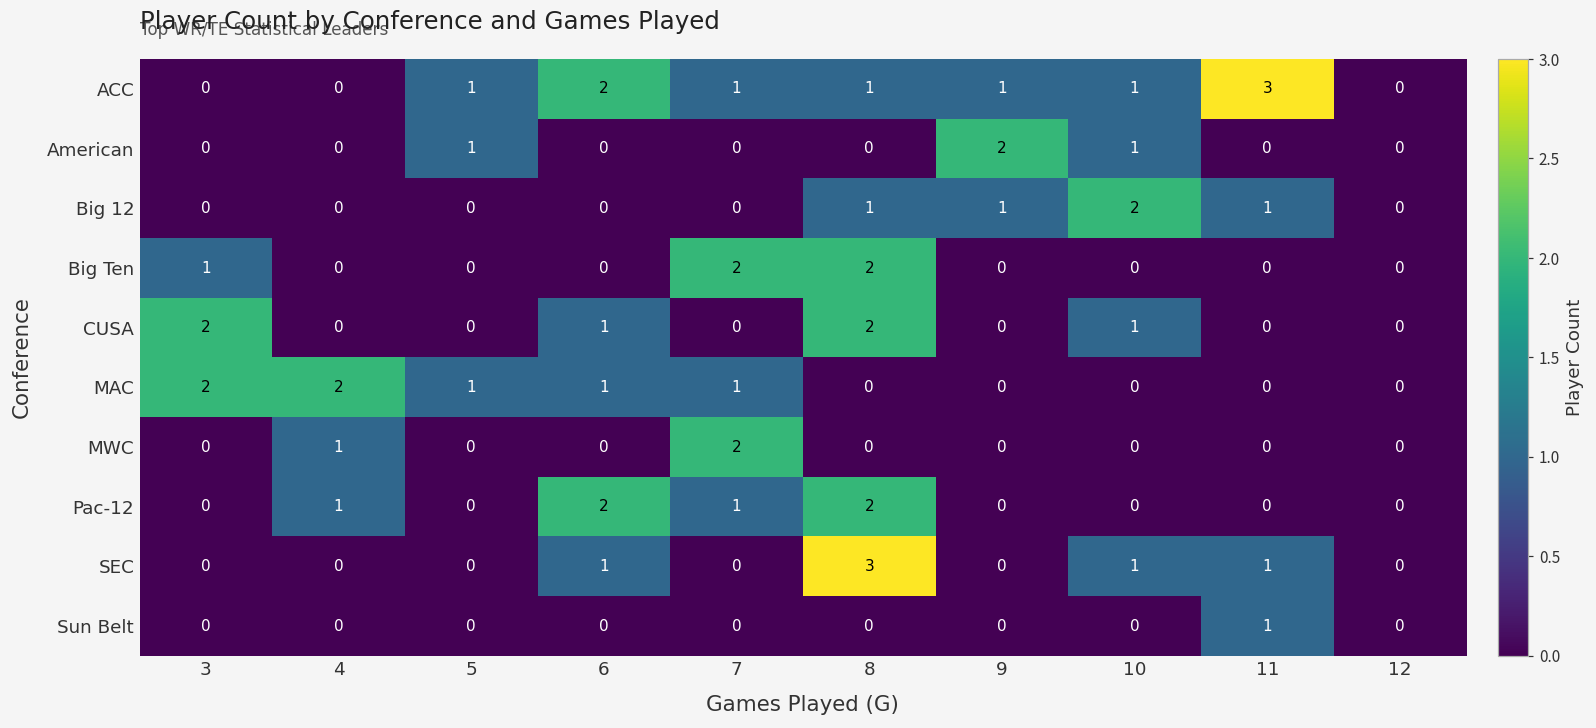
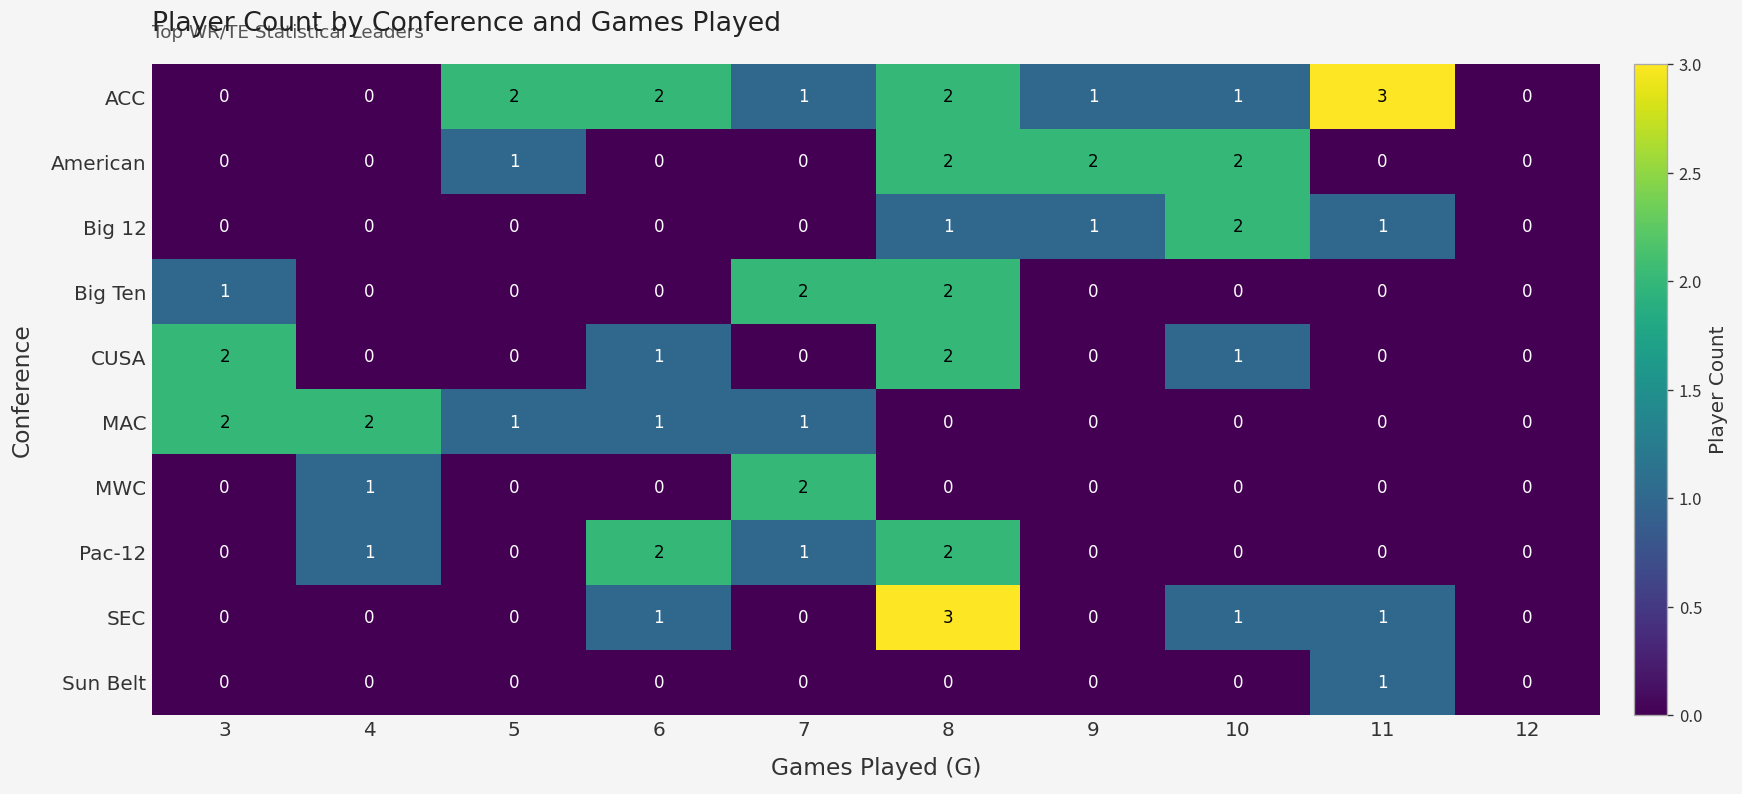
ACC, 5: 1 -> 2
ACC, 8: 1 -> 2
American, 8: 0 -> 2
American, 10: 1 -> 2
